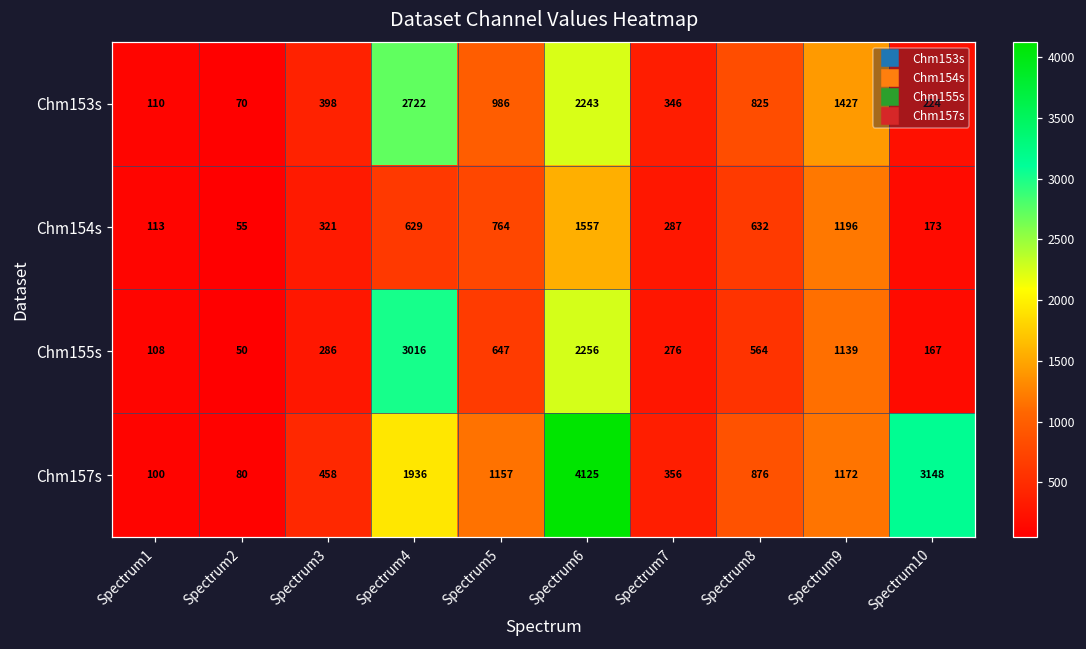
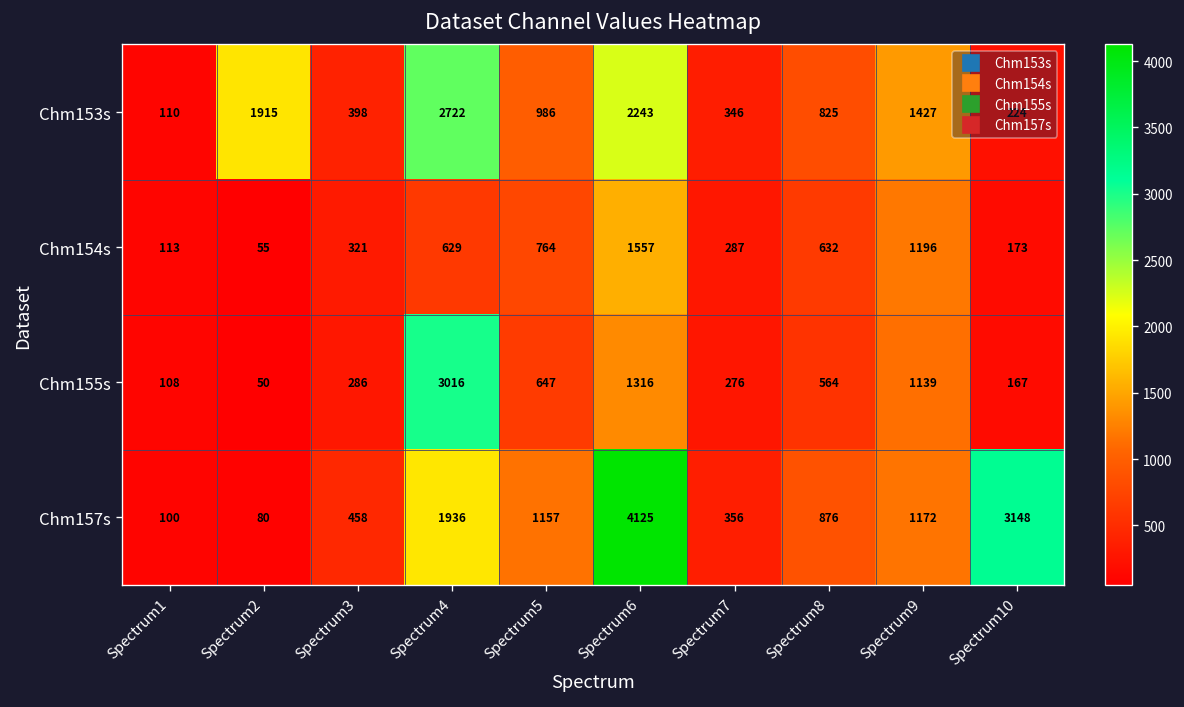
Chm153s, Spectrum2: 70 -> 1915
Chm155s, Spectrum6: 2256 -> 1316
